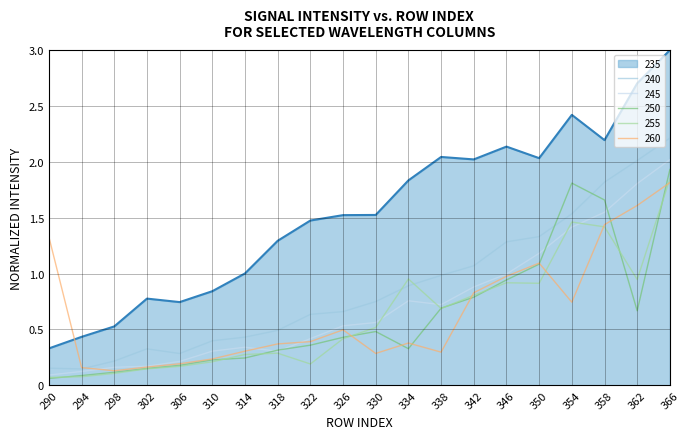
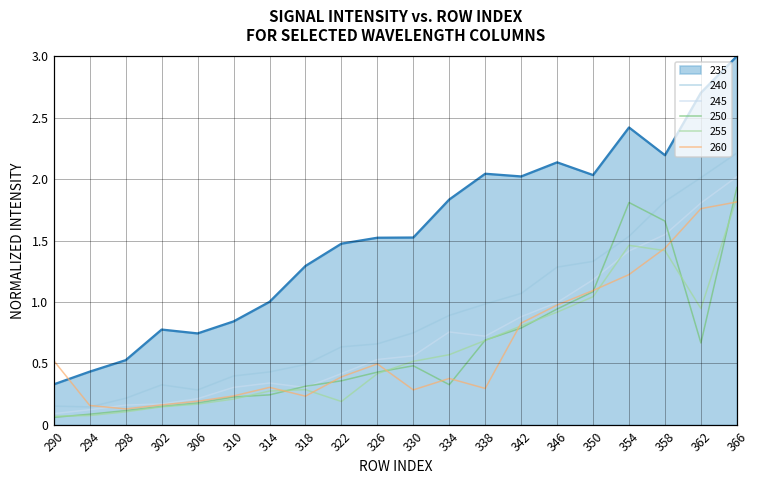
260, 290: 1.33 -> 0.52
260, 318: 0.37 -> 0.23
255, 334: 0.95 -> 0.57
255, 350: 0.91 -> 1.04
260, 354: 0.74 -> 1.22
260, 362: 1.61 -> 1.76
